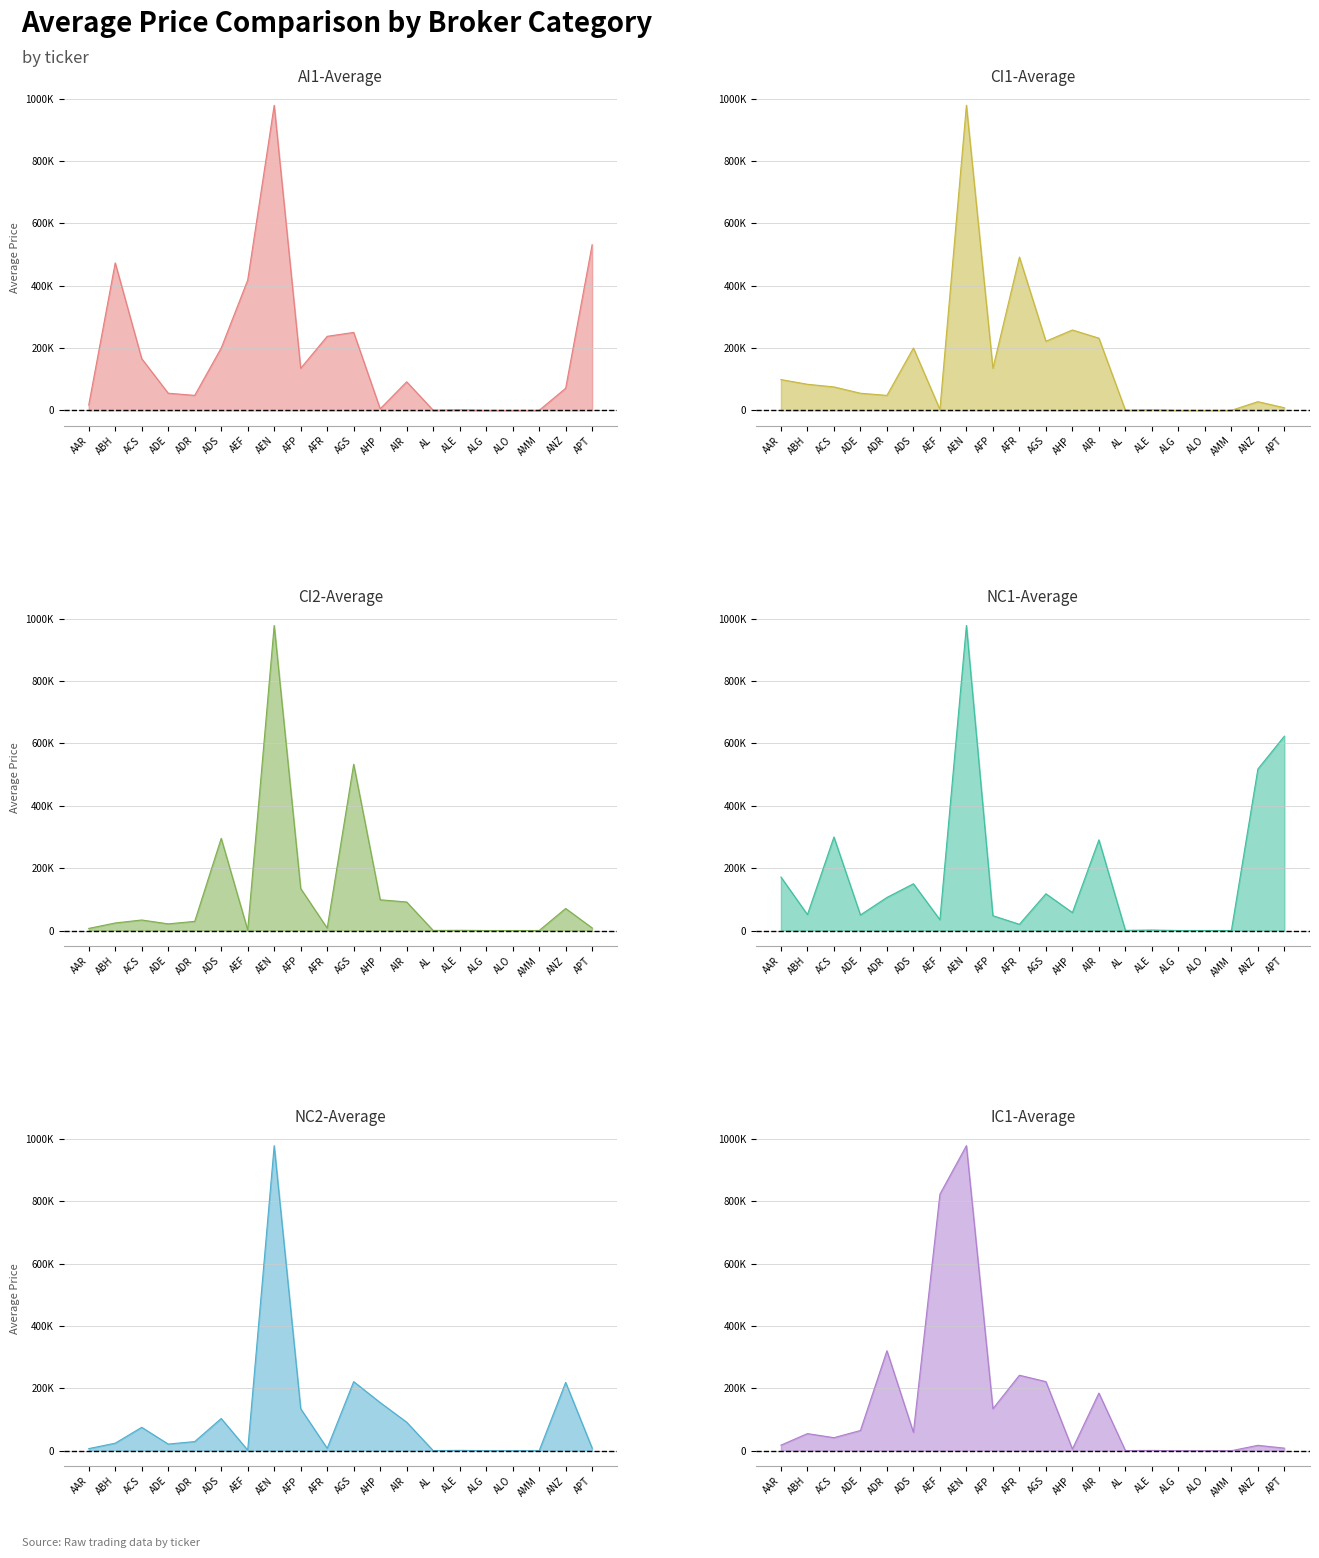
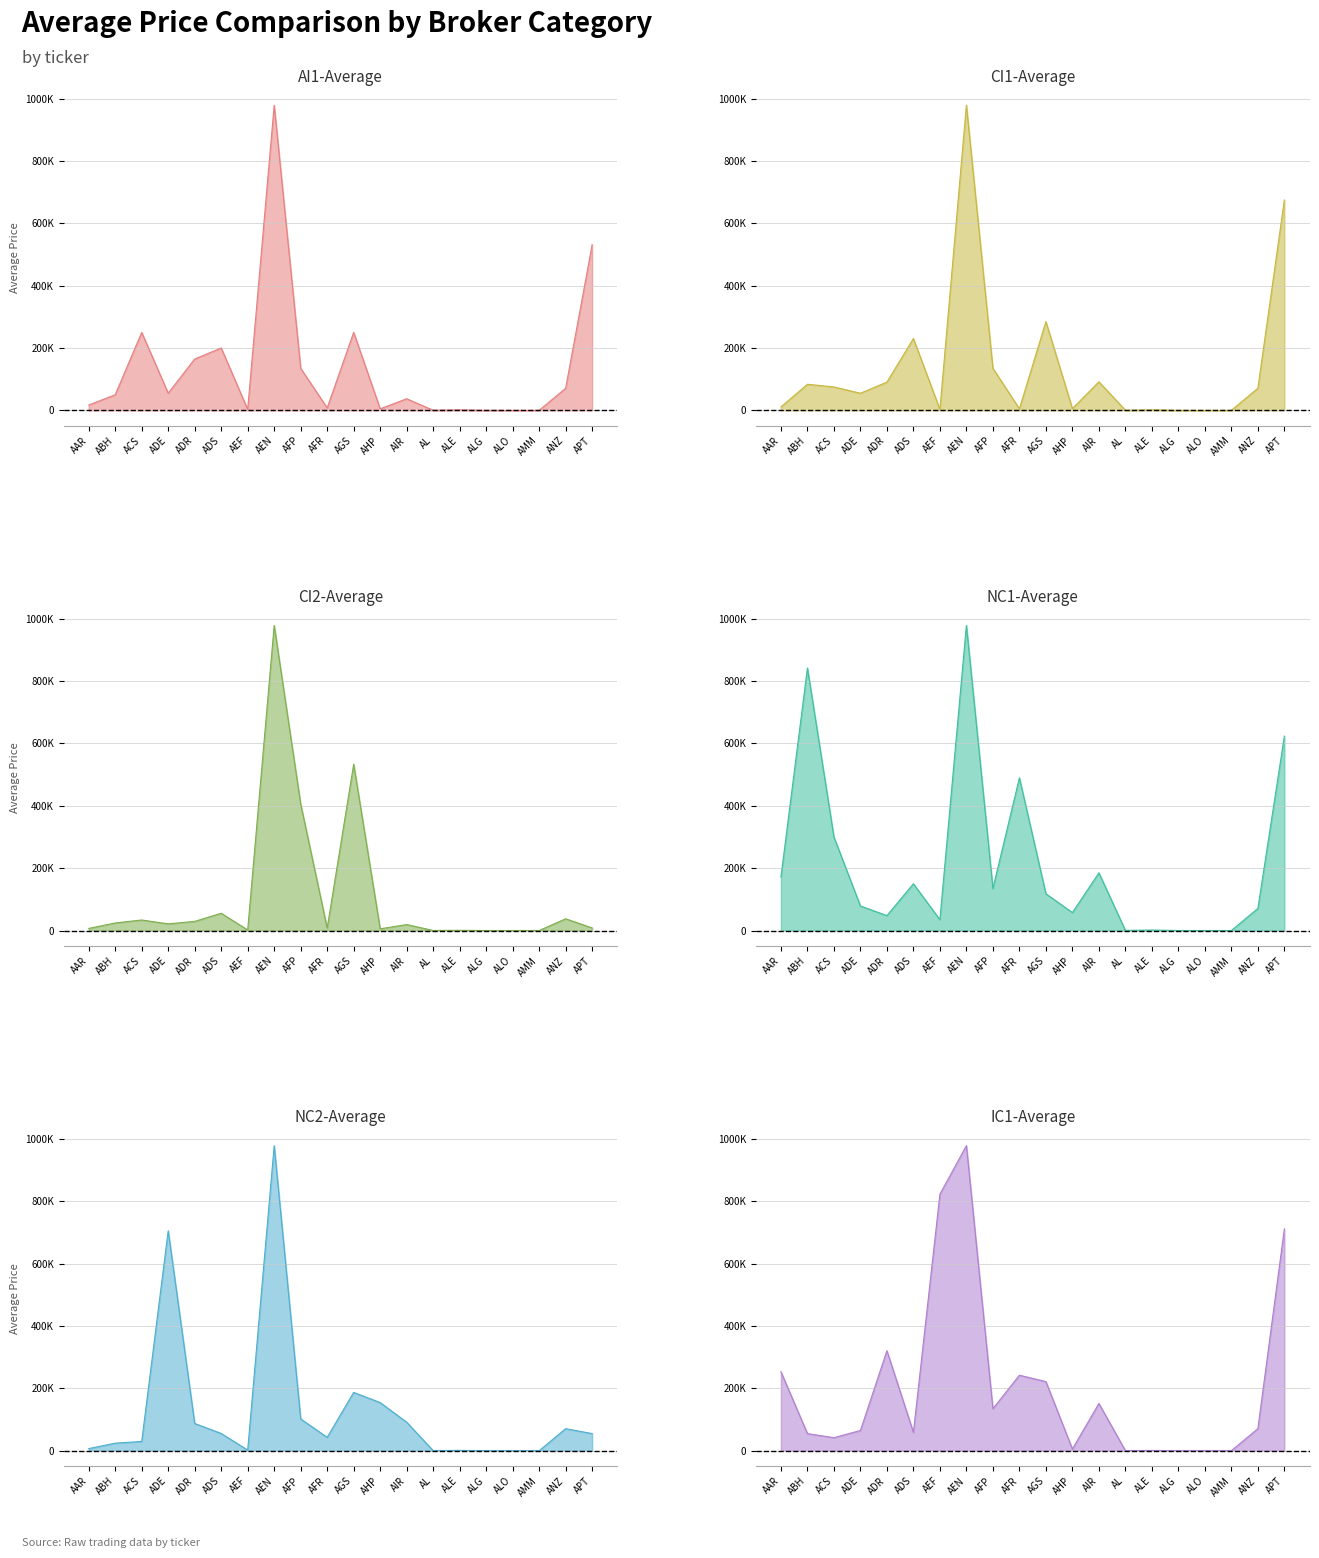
AI1-Average, ABH: 470000 -> 50000
AI1-Average, ACS: 170000 -> 250000
AI1-Average, ADR: 50000 -> 160000
AI1-Average, AEF: 420000 -> 0
AI1-Average, AFR: 240000 -> 10000
AI1-Average, AIR: 90000 -> 40000
CI1-Average, AAR: 100000 -> 10000
CI1-Average, ADR: 50000 -> 90000
CI1-Average, ADS: 200000 -> 230000
CI1-Average, AFR: 490000 -> 10000
CI1-Average, AGS: 220000 -> 280000
CI1-Average, AHP: 260000 -> 10000
CI1-Average, AIR: 230000 -> 90000
CI1-Average, ANZ: 30000 -> 70000
CI1-Average, APT: 10000 -> 670000
CI2-Average, ADS: 300000 -> 60000
CI2-Average, AFP: 130000 -> 410000
CI2-Average, AHP: 100000 -> 10000
CI2-Average, AIR: 90000 -> 20000
CI2-Average, ANZ: 70000 -> 40000
NC1-Average, ABH: 50000 -> 840000
NC1-Average, ADE: 50000 -> 80000
NC1-Average, ADR: 110000 -> 50000
NC1-Average, AFP: 50000 -> 130000
NC1-Average, AFR: 20000 -> 490000
NC1-Average, AIR: 290000 -> 190000
NC1-Average, ANZ: 520000 -> 70000
NC2-Average, ACS: 80000 -> 30000
NC2-Average, ADE: 20000 -> 710000
NC2-Average, ADR: 30000 -> 90000
NC2-Average, ADS: 100000 -> 60000
NC2-Average, AFP: 130000 -> 100000
NC2-Average, AFR: 10000 -> 40000
NC2-Average, AGS: 220000 -> 190000
NC2-Average, ANZ: 220000 -> 70000
NC2-Average, APT: 10000 -> 60000
IC1-Average, AAR: 20000 -> 250000
IC1-Average, AIR: 190000 -> 150000
IC1-Average, ANZ: 20000 -> 70000
IC1-Average, APT: 10000 -> 710000
